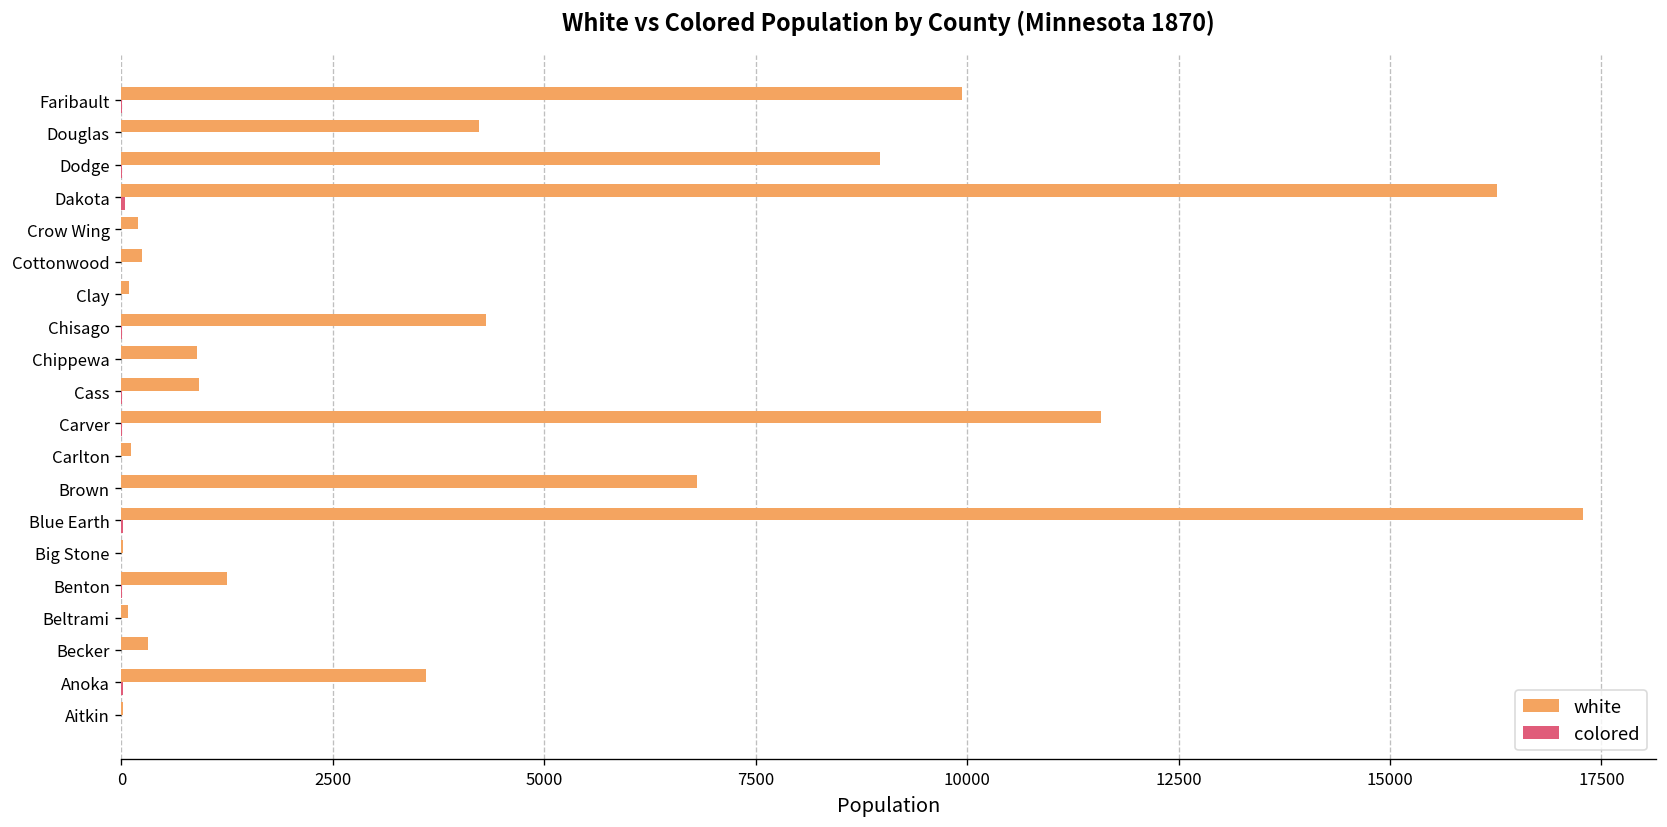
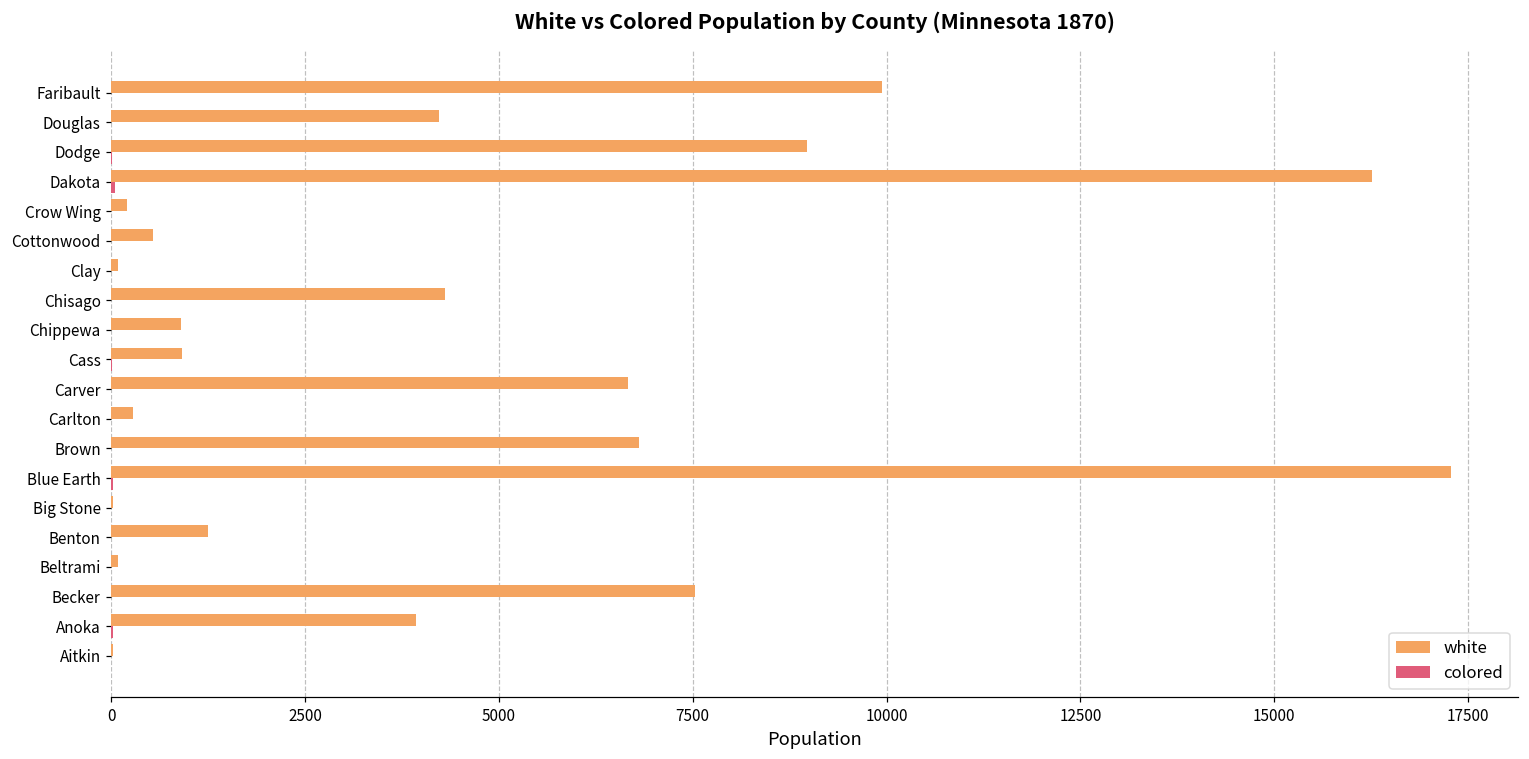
white, Cottonwood: 200 -> 500
white, Carver: 11600 -> 6700
white, Carlton: 100 -> 300
white, Becker: 300 -> 7500
white, Anoka: 3600 -> 3900
